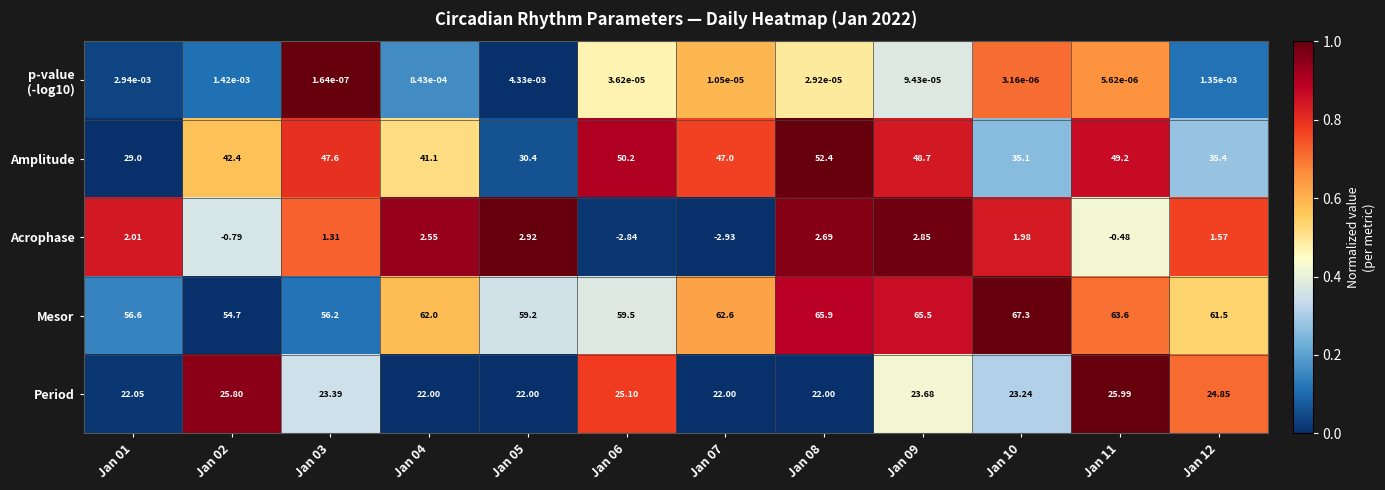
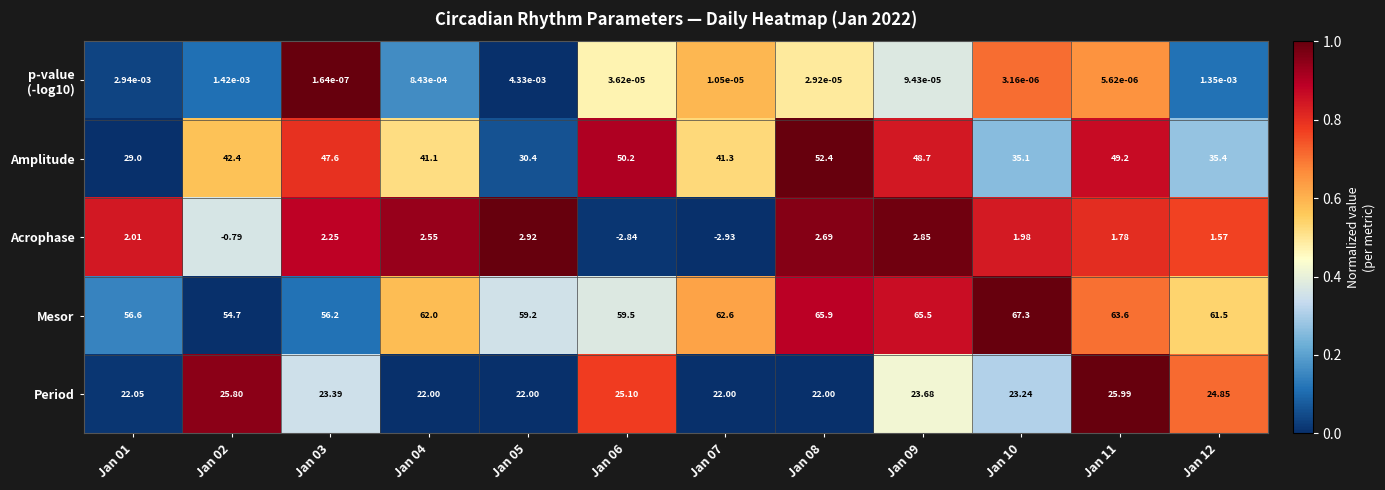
Amplitude, Jan 07: 47.0 -> 41.3
Acrophase, Jan 03: 1.31 -> 2.25
Acrophase, Jan 11: -0.48 -> 1.78
